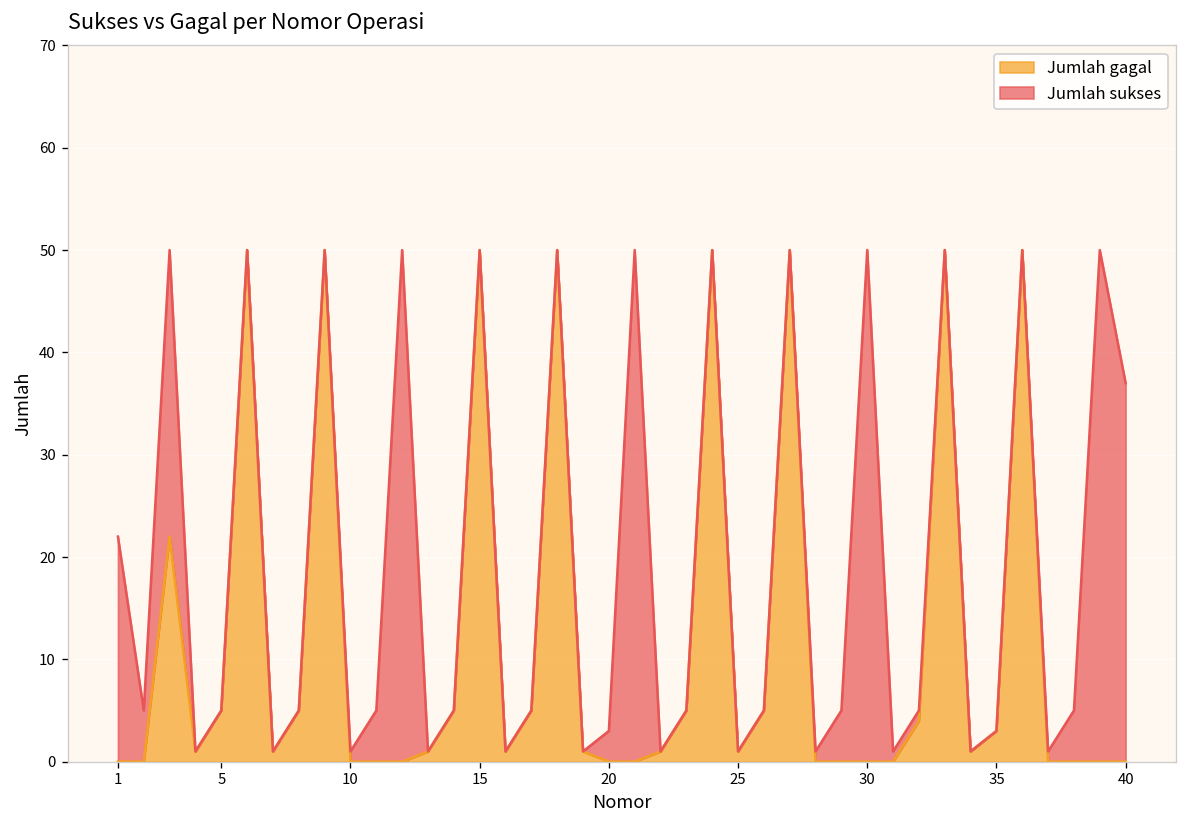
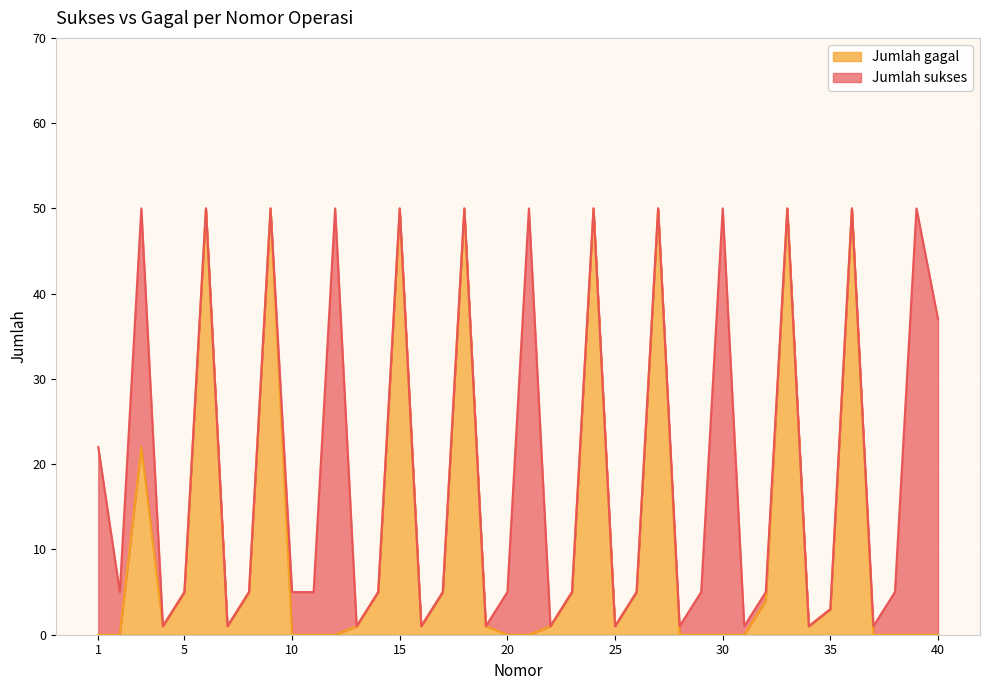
Jumlah sukses, 10: 1 -> 5
Jumlah sukses, 20: 3 -> 5
